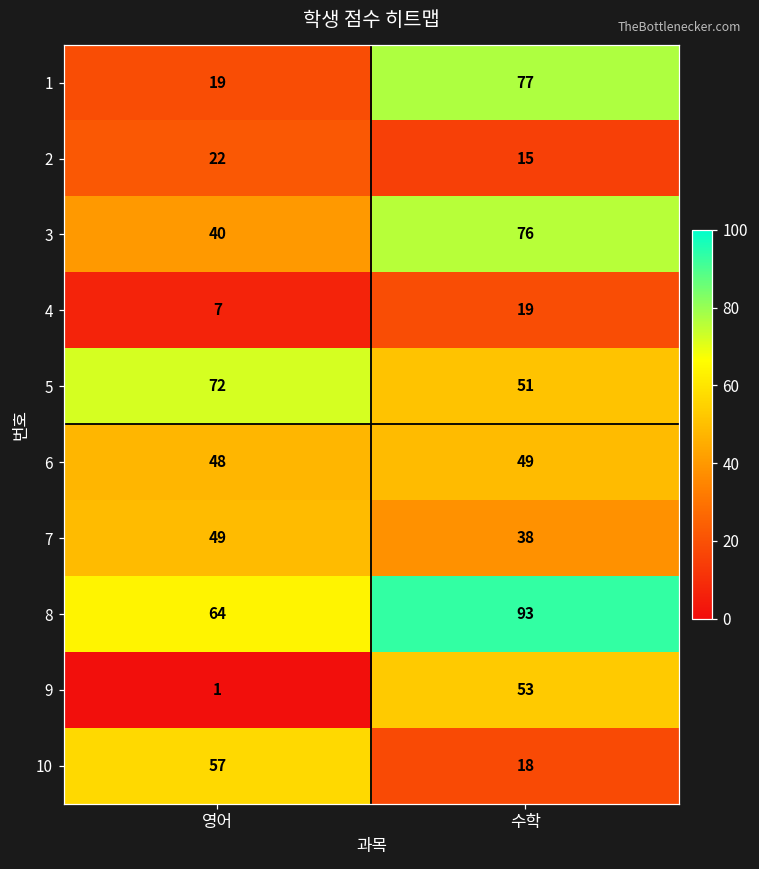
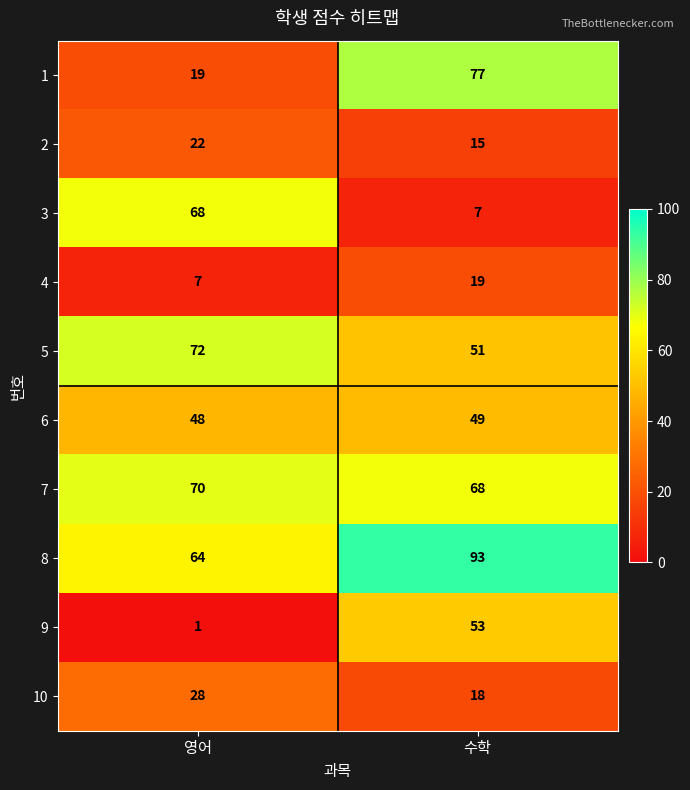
3, 영어: 40 -> 68
3, 수학: 76 -> 7
7, 영어: 49 -> 70
7, 수학: 38 -> 68
10, 영어: 57 -> 28
